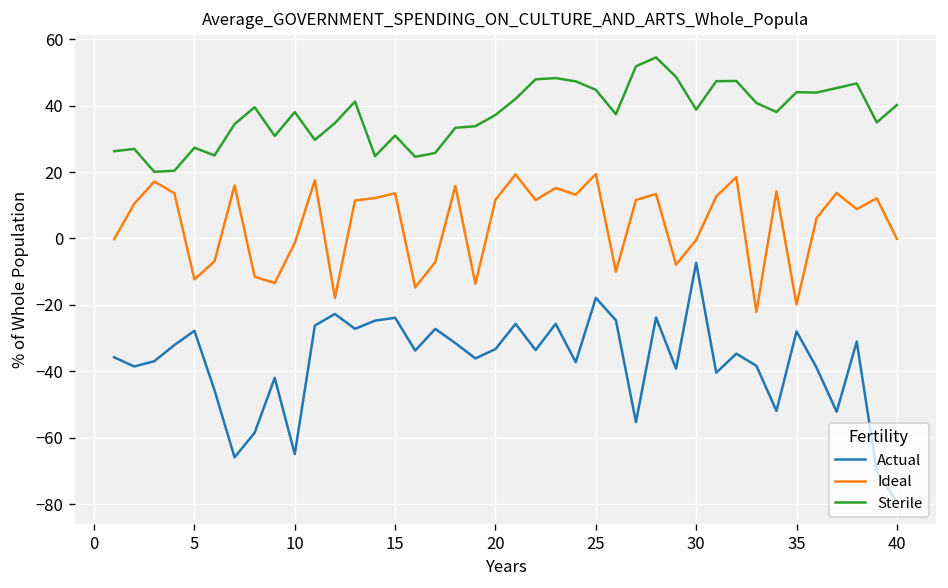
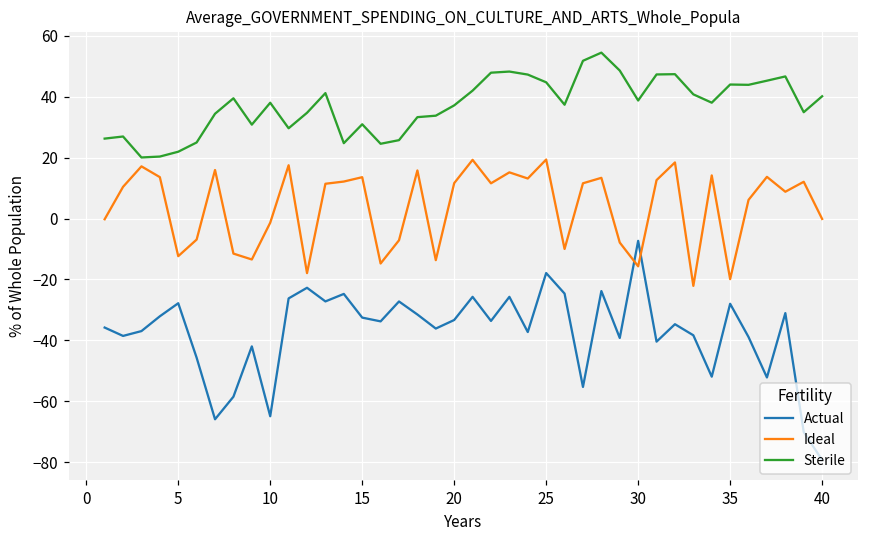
Sterile, 5: 27 -> 22
Actual, 15: -24 -> -33
Ideal, 30: 0 -> -16
